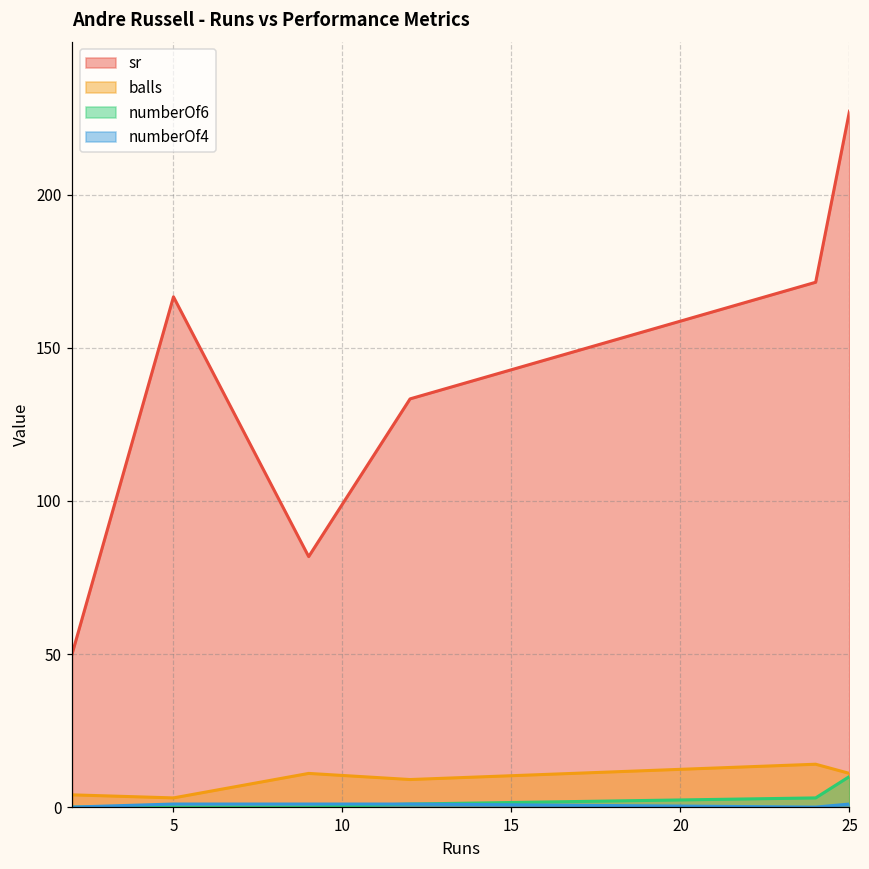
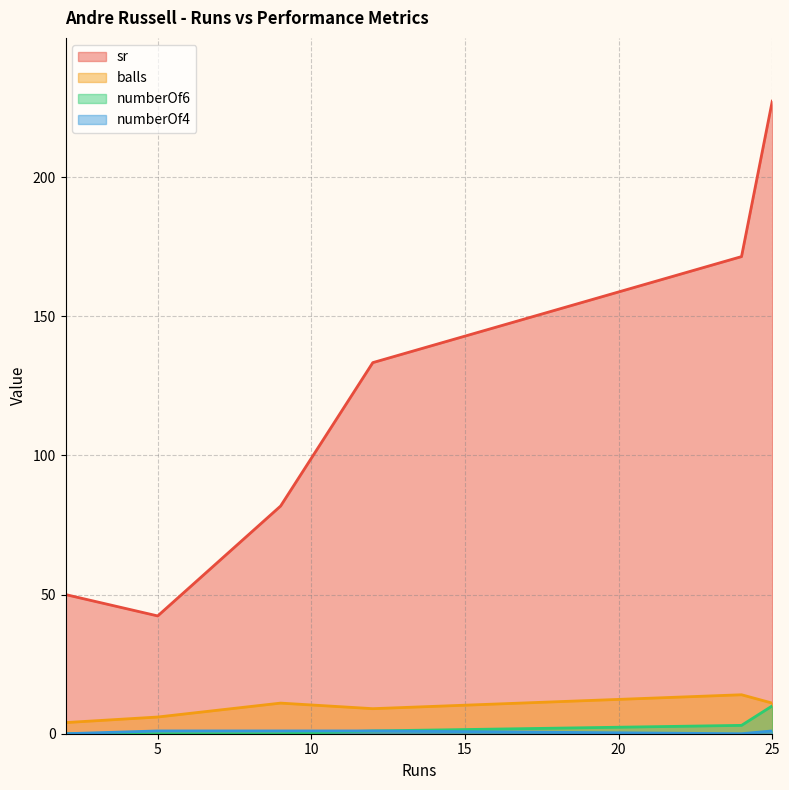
sr, 5: 167 -> 42
balls, 5: 3 -> 6
